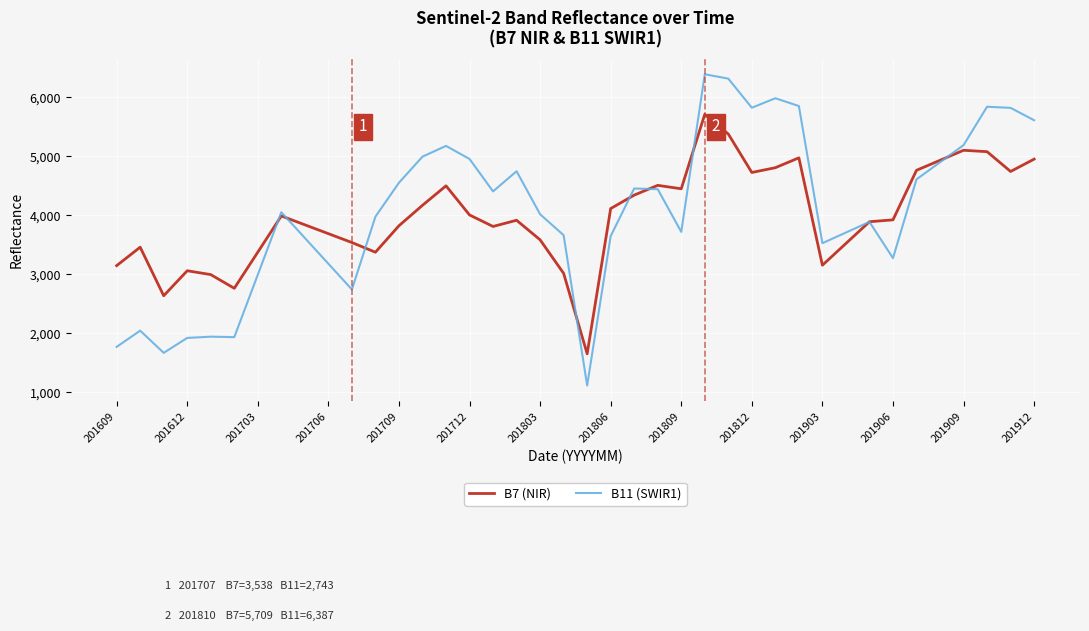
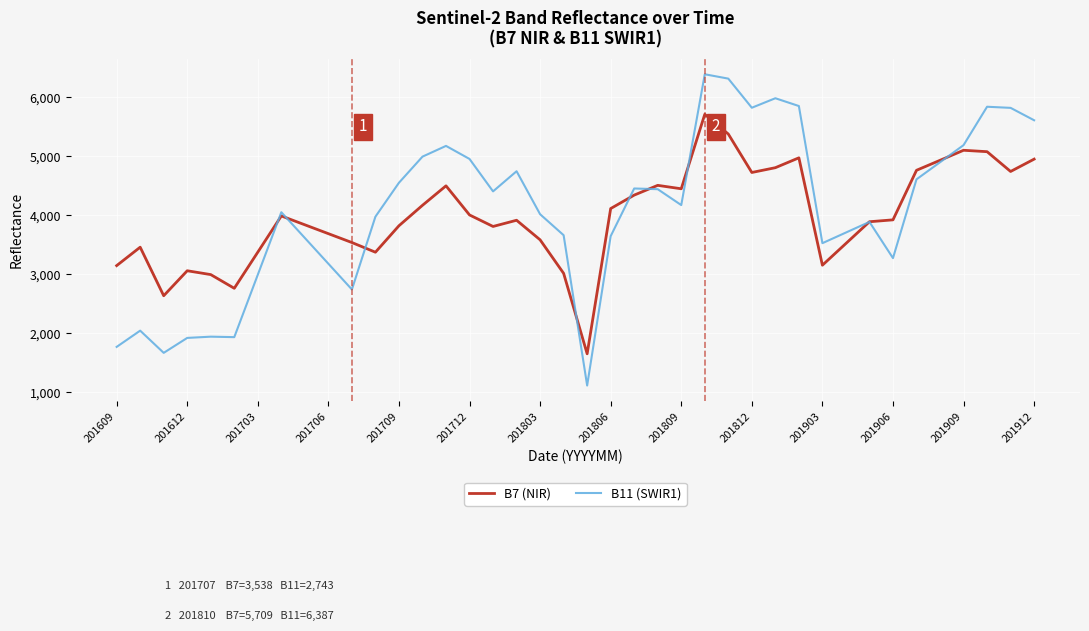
B11 (SWIR1), 201809: 3,700 -> 4,200
